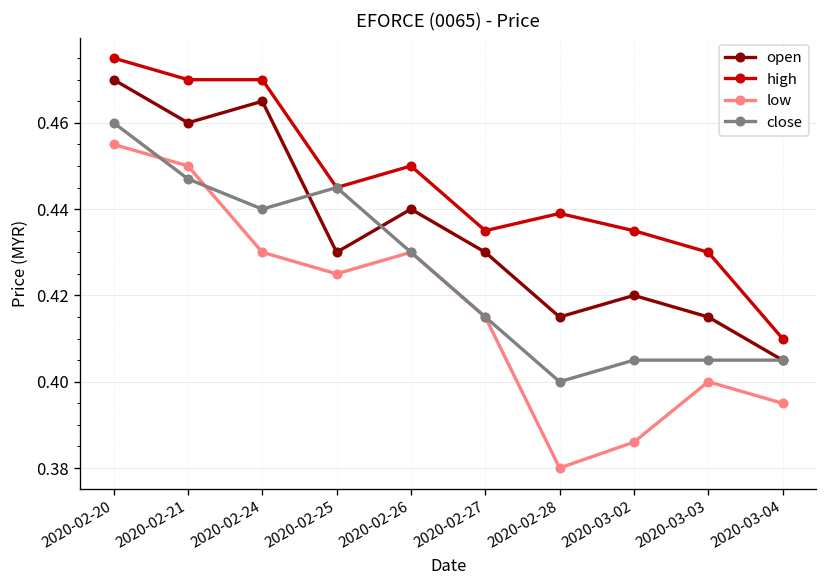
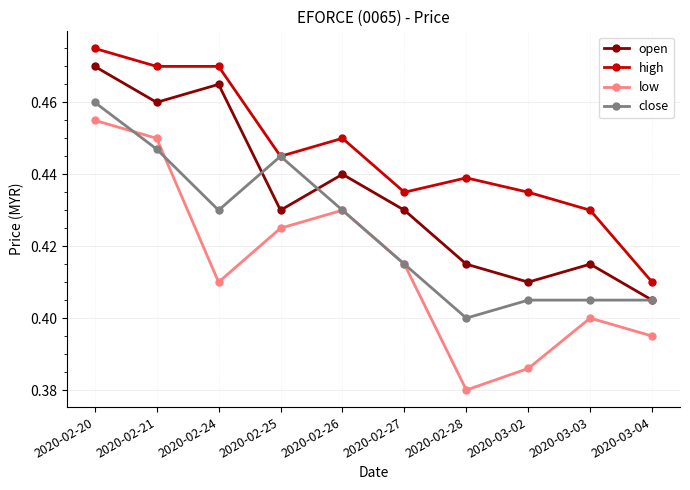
low, 2020-02-24: 0.43 -> 0.41
close, 2020-02-24: 0.44 -> 0.43
open, 2020-03-02: 0.42 -> 0.41
